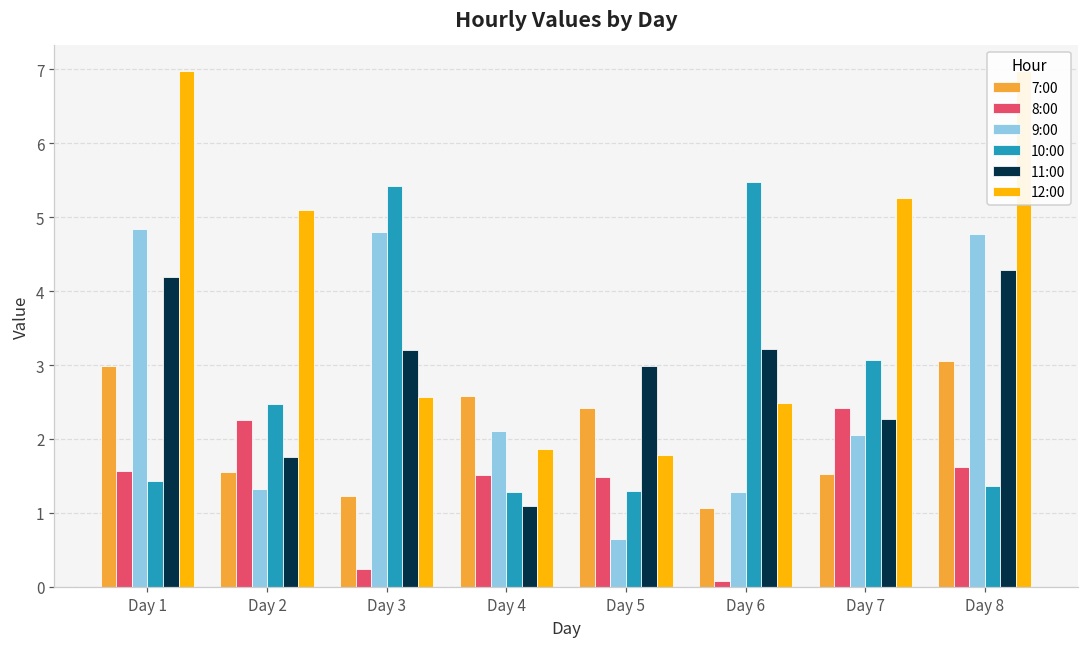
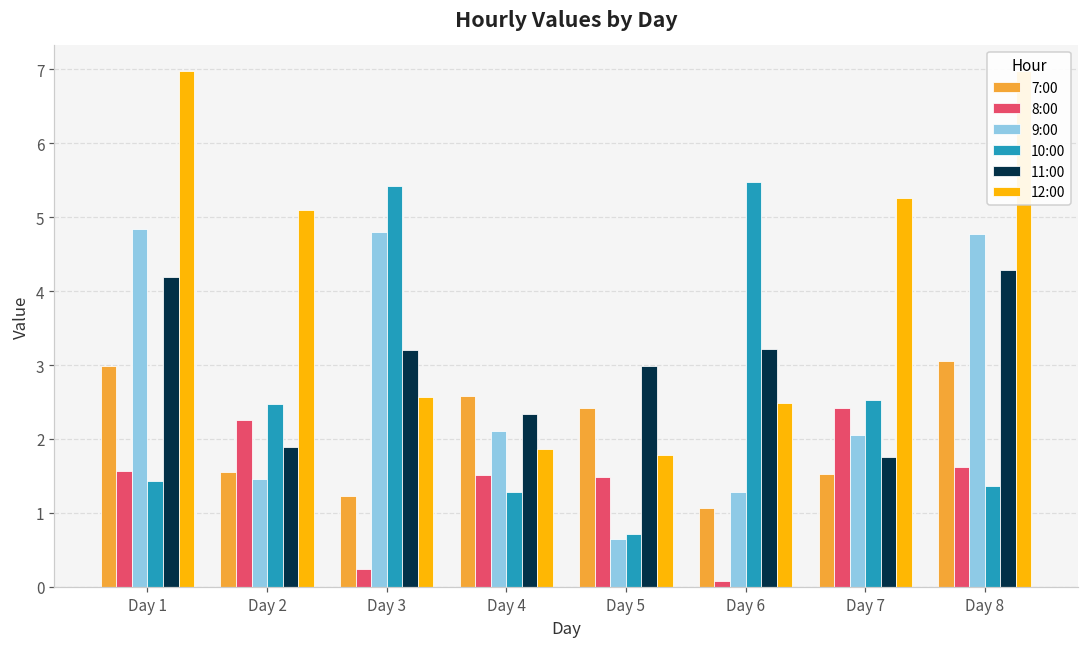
9:00, Day 2: 1.3 -> 1.5
11:00, Day 2: 1.8 -> 1.9
11:00, Day 4: 1.1 -> 2.3
10:00, Day 5: 1.3 -> 0.7
10:00, Day 7: 3.1 -> 2.5
11:00, Day 7: 2.3 -> 1.8
